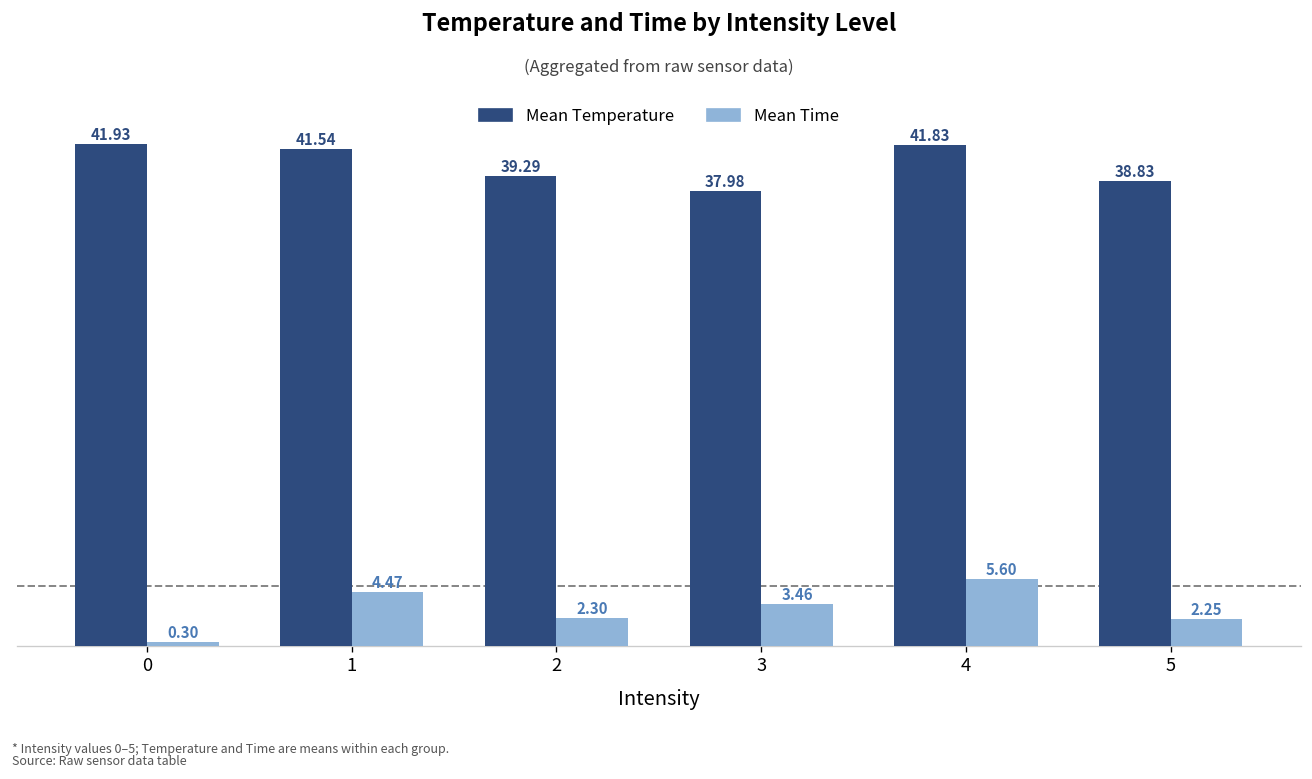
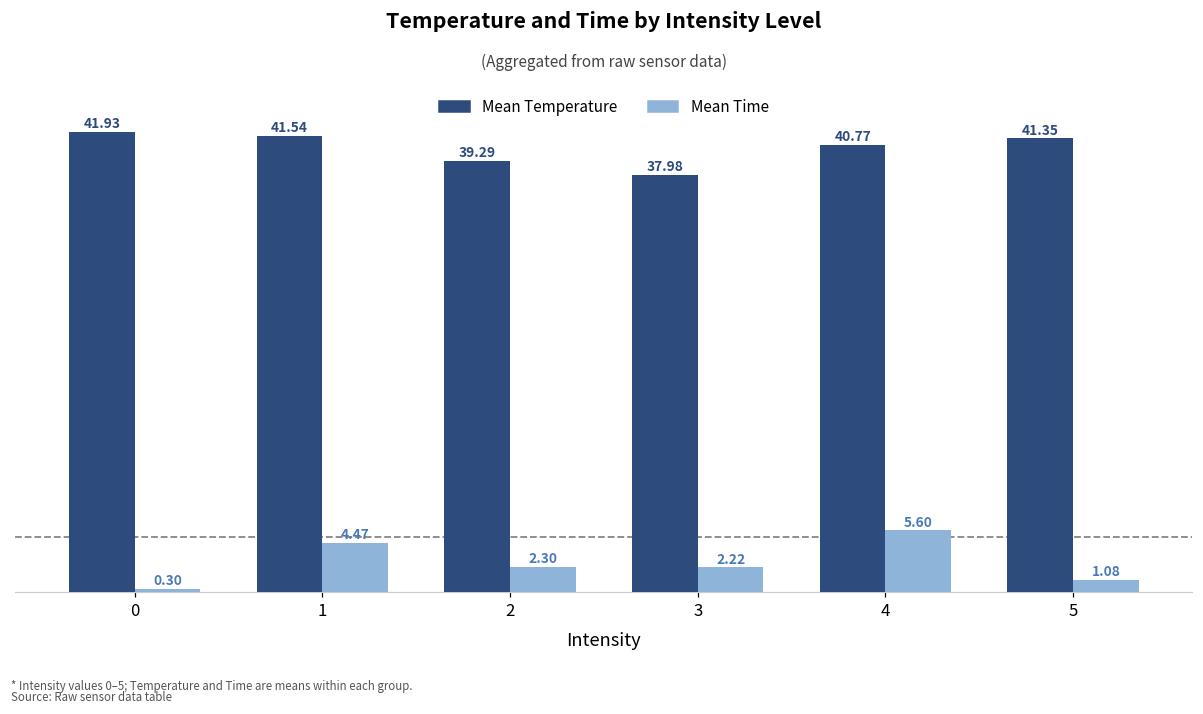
Mean Time, 3: 3.46 -> 2.22
Mean Temperature, 4: 41.83 -> 40.77
Mean Temperature, 5: 38.83 -> 41.35
Mean Time, 5: 2.25 -> 1.08
